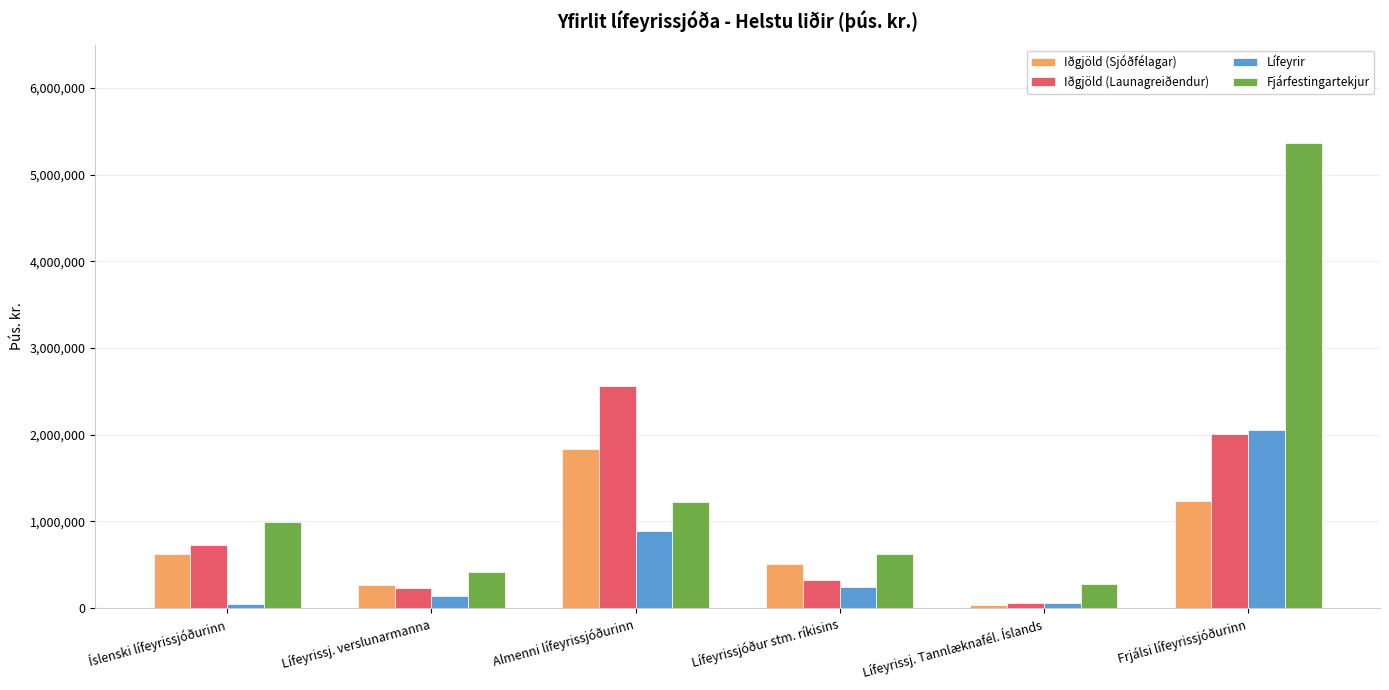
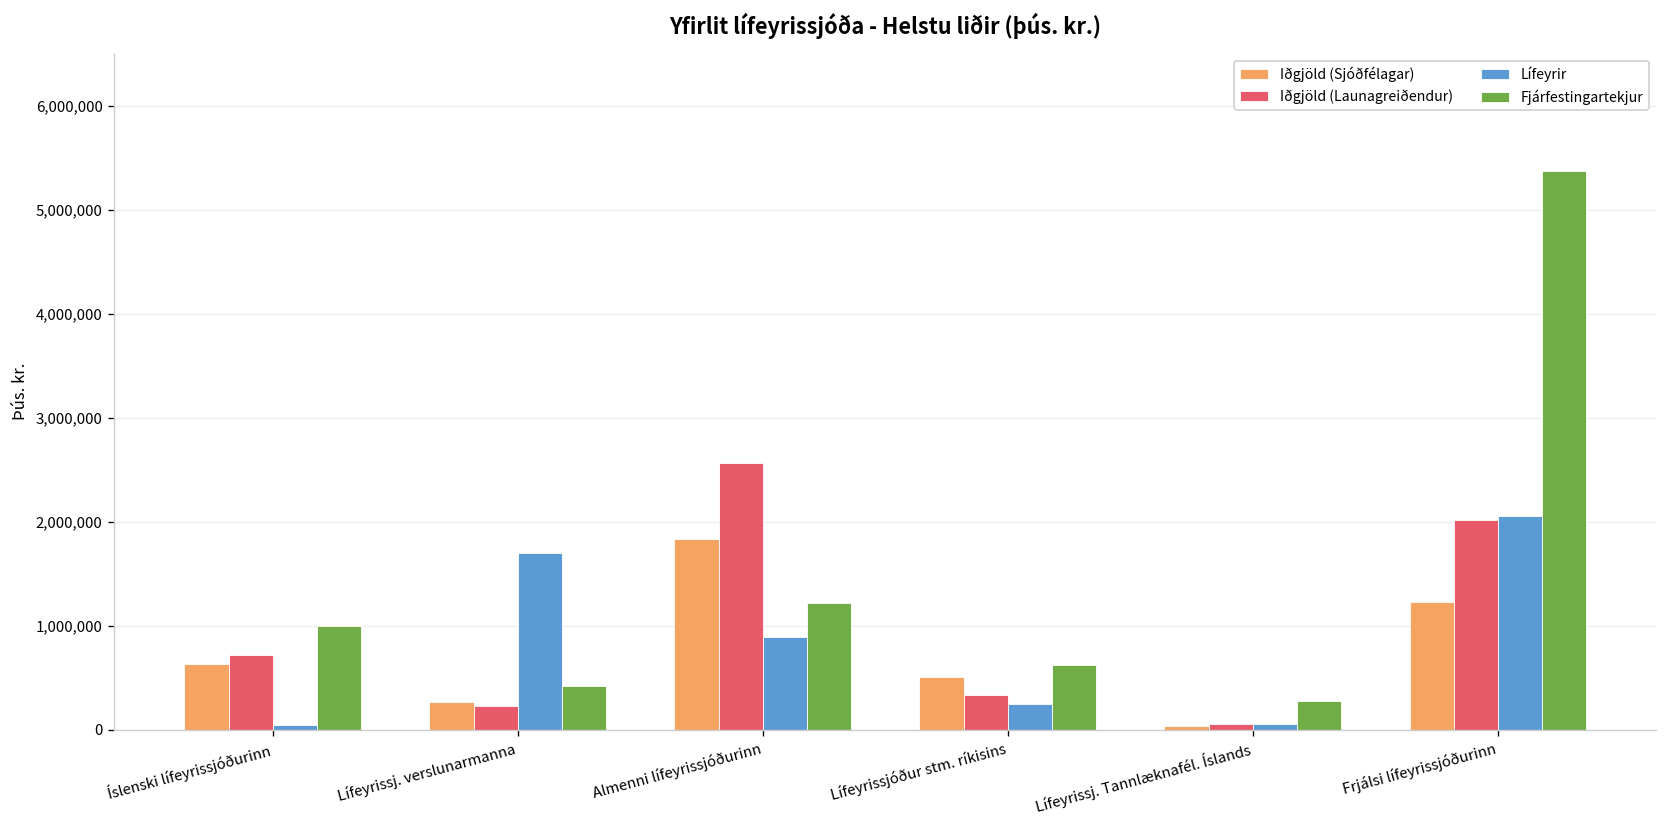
Lífeyrir, Lífeyrissj. verslunarmanna: 100,000 -> 1,700,000
